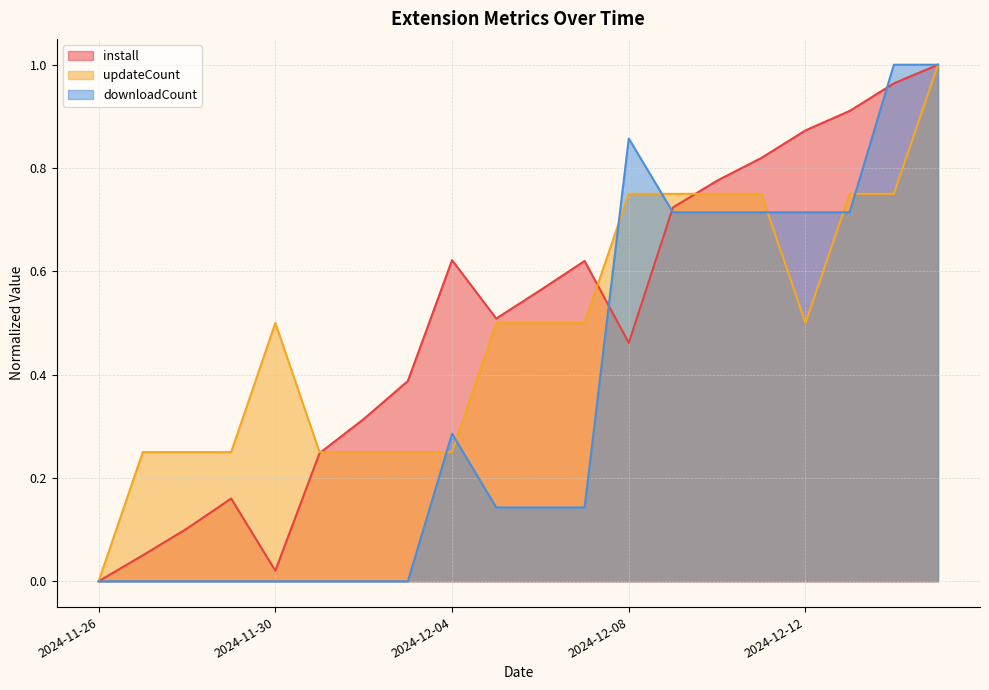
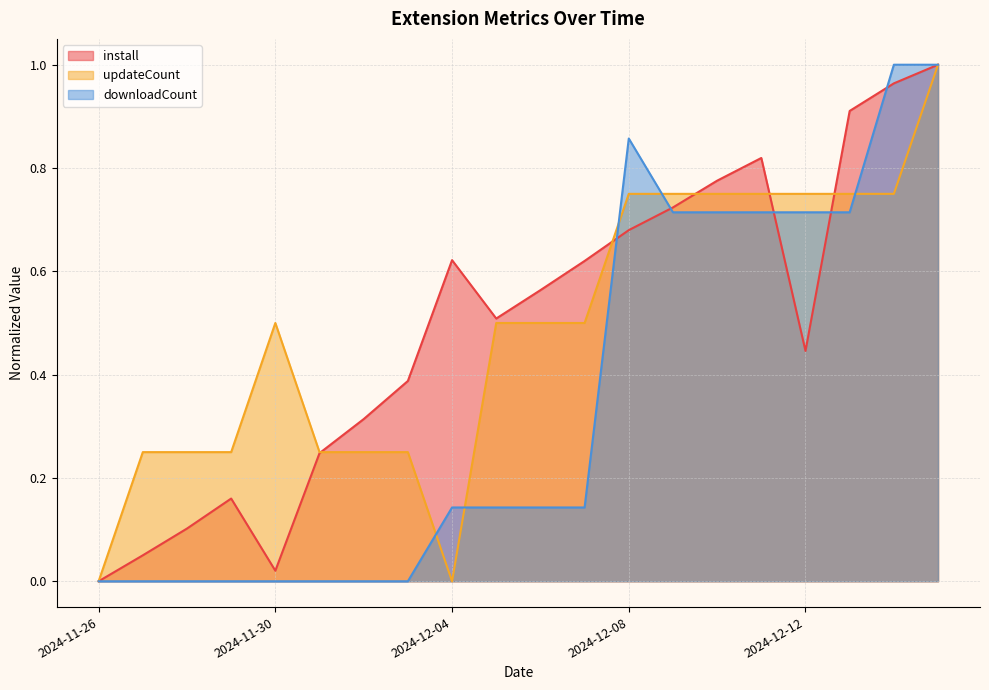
updateCount, 2024-12-04: 0.25 -> 0.00
downloadCount, 2024-12-04: 0.29 -> 0.14
install, 2024-12-08: 0.46 -> 0.68
install, 2024-12-12: 0.87 -> 0.45
updateCount, 2024-12-12: 0.50 -> 0.75
